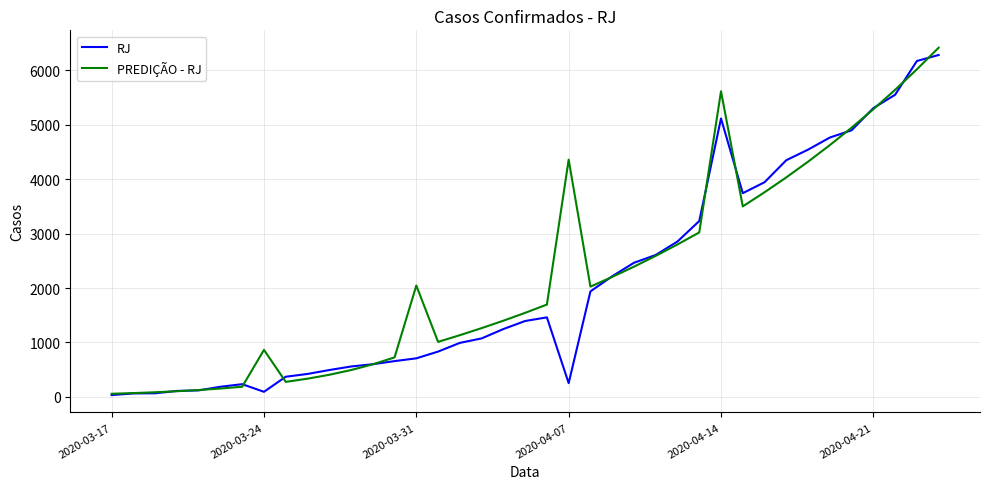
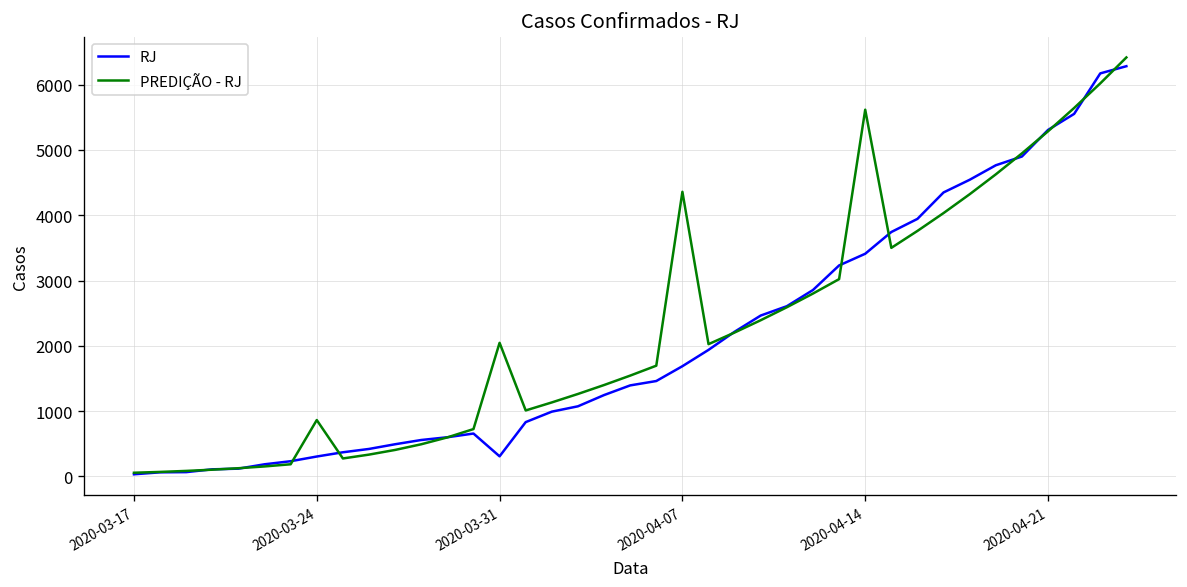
RJ, 2020-03-24: 100 -> 300
RJ, 2020-03-31: 700 -> 300
RJ, 2020-04-07: 300 -> 1700
RJ, 2020-04-14: 5100 -> 3400
